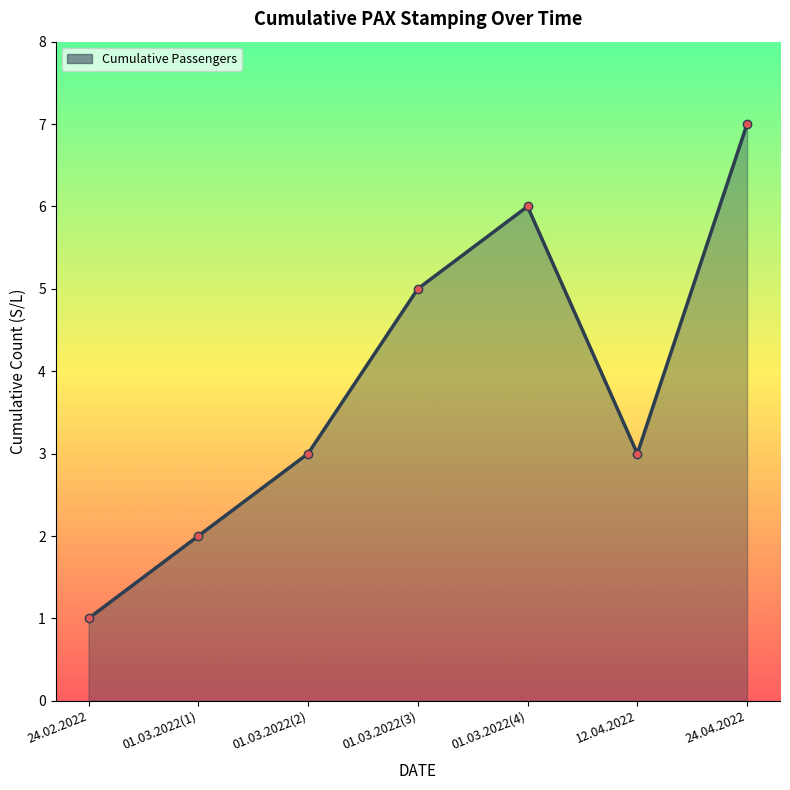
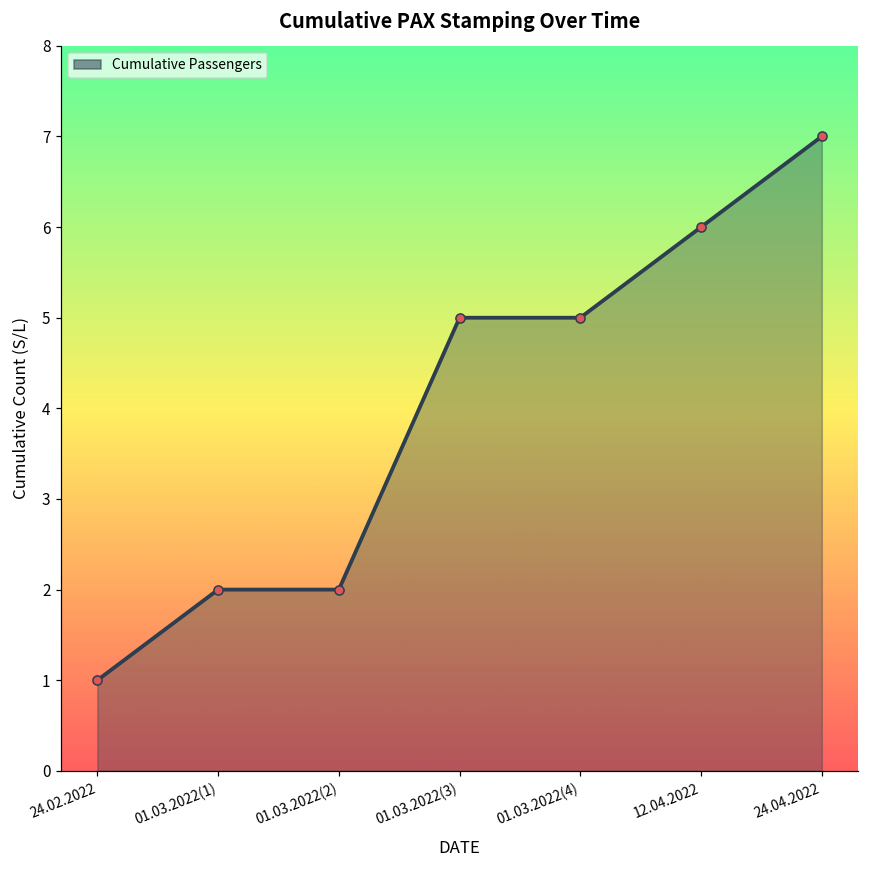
01.03.2022(2): 3 -> 2
01.03.2022(4): 6 -> 5
12.04.2022: 3 -> 6
